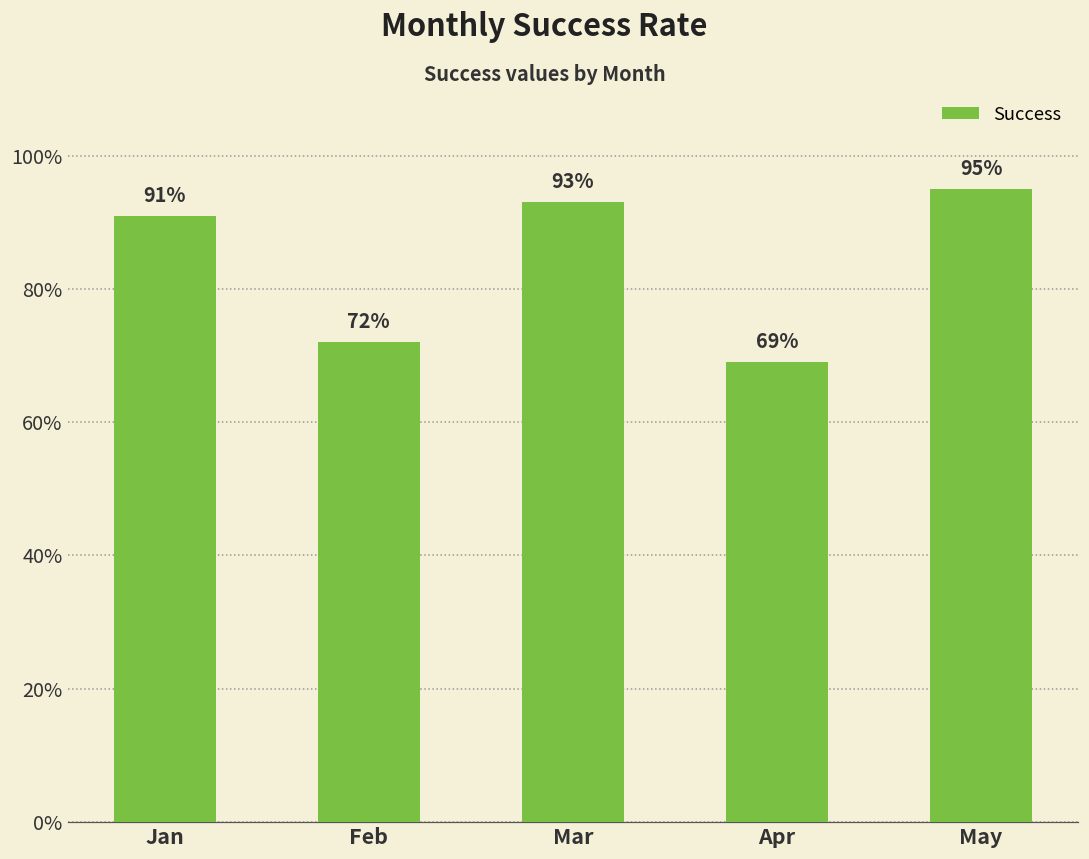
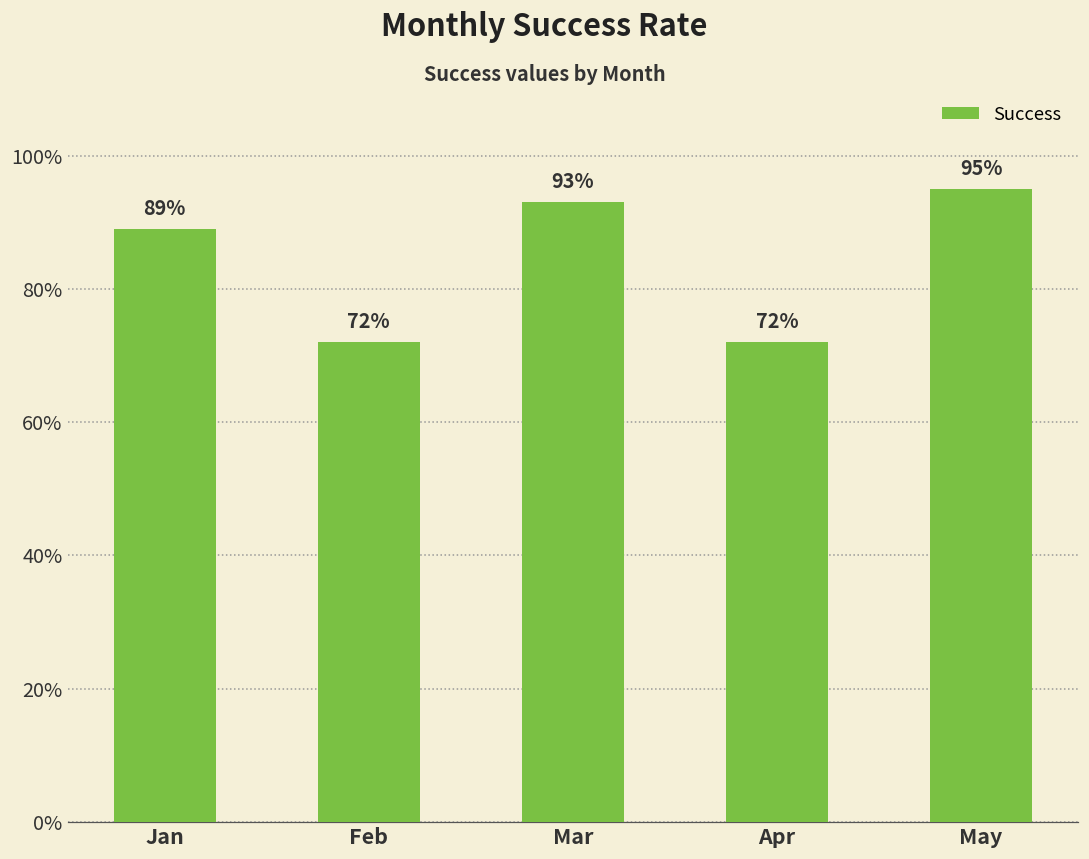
Jan: 91% -> 89%
Apr: 69% -> 72%
